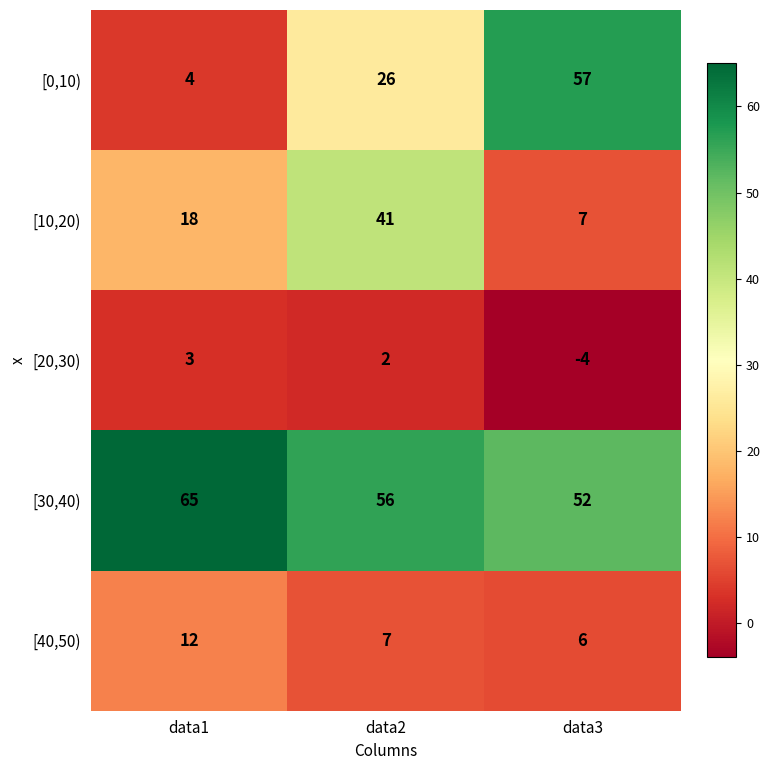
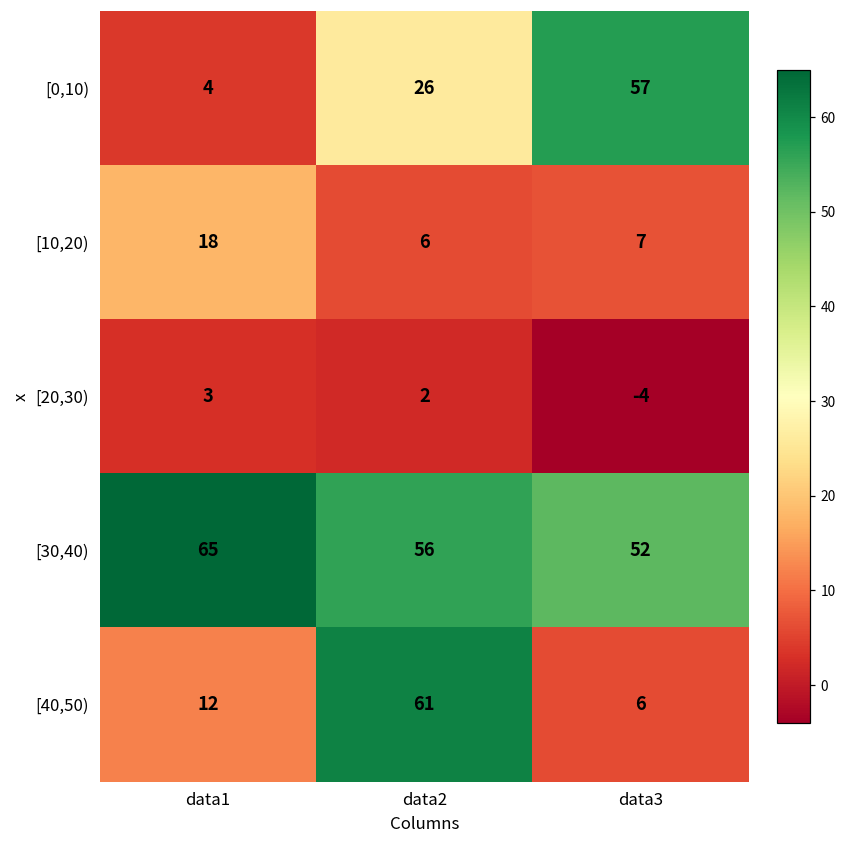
[10,20), data2: 41 -> 6
[40,50), data2: 7 -> 61
